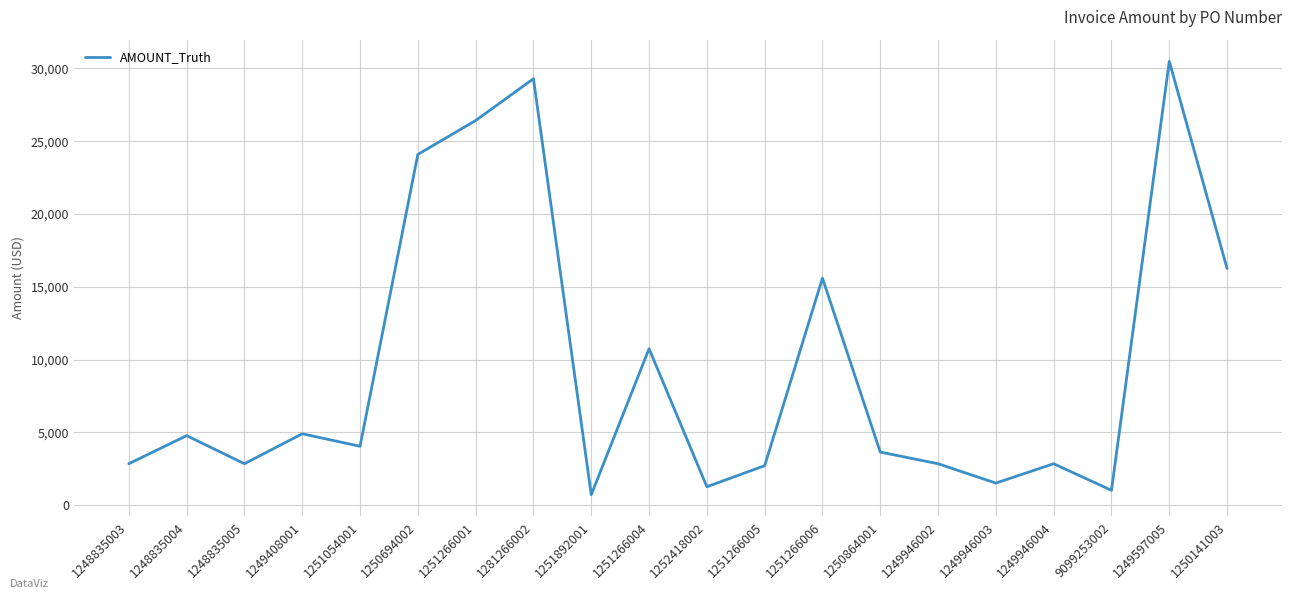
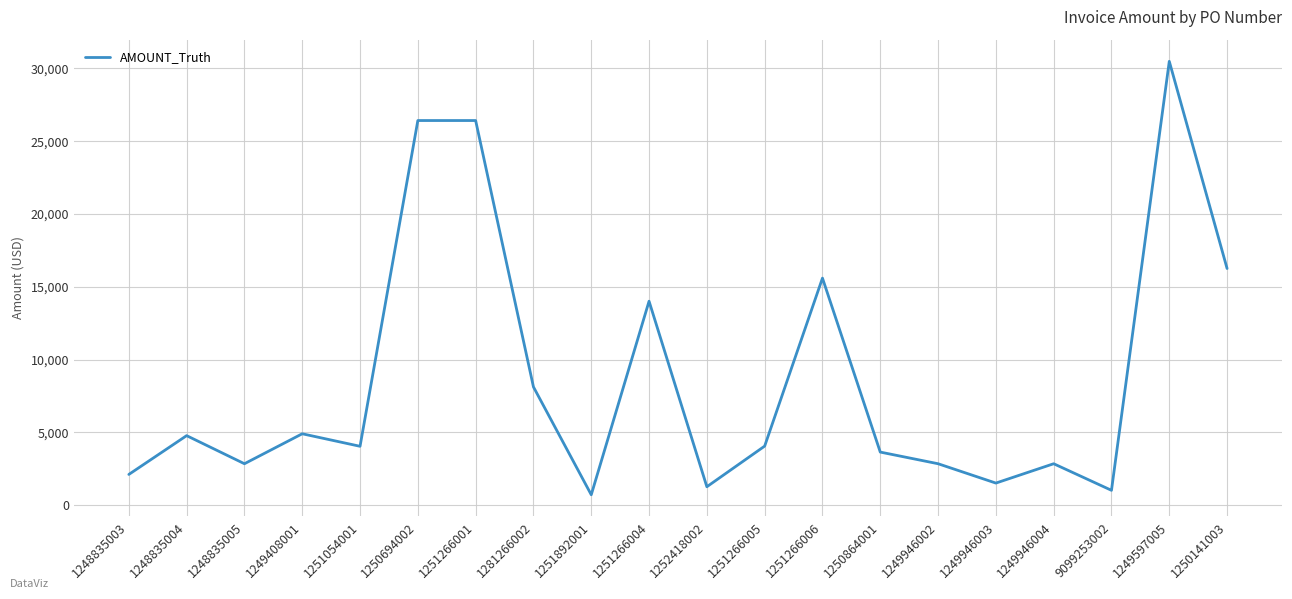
1248835003: 2,900 -> 2,100
1250694002: 24,100 -> 26,400
1281266002: 29,300 -> 8,100
1251266004: 10,800 -> 14,000
1251266005: 2,700 -> 4,100
